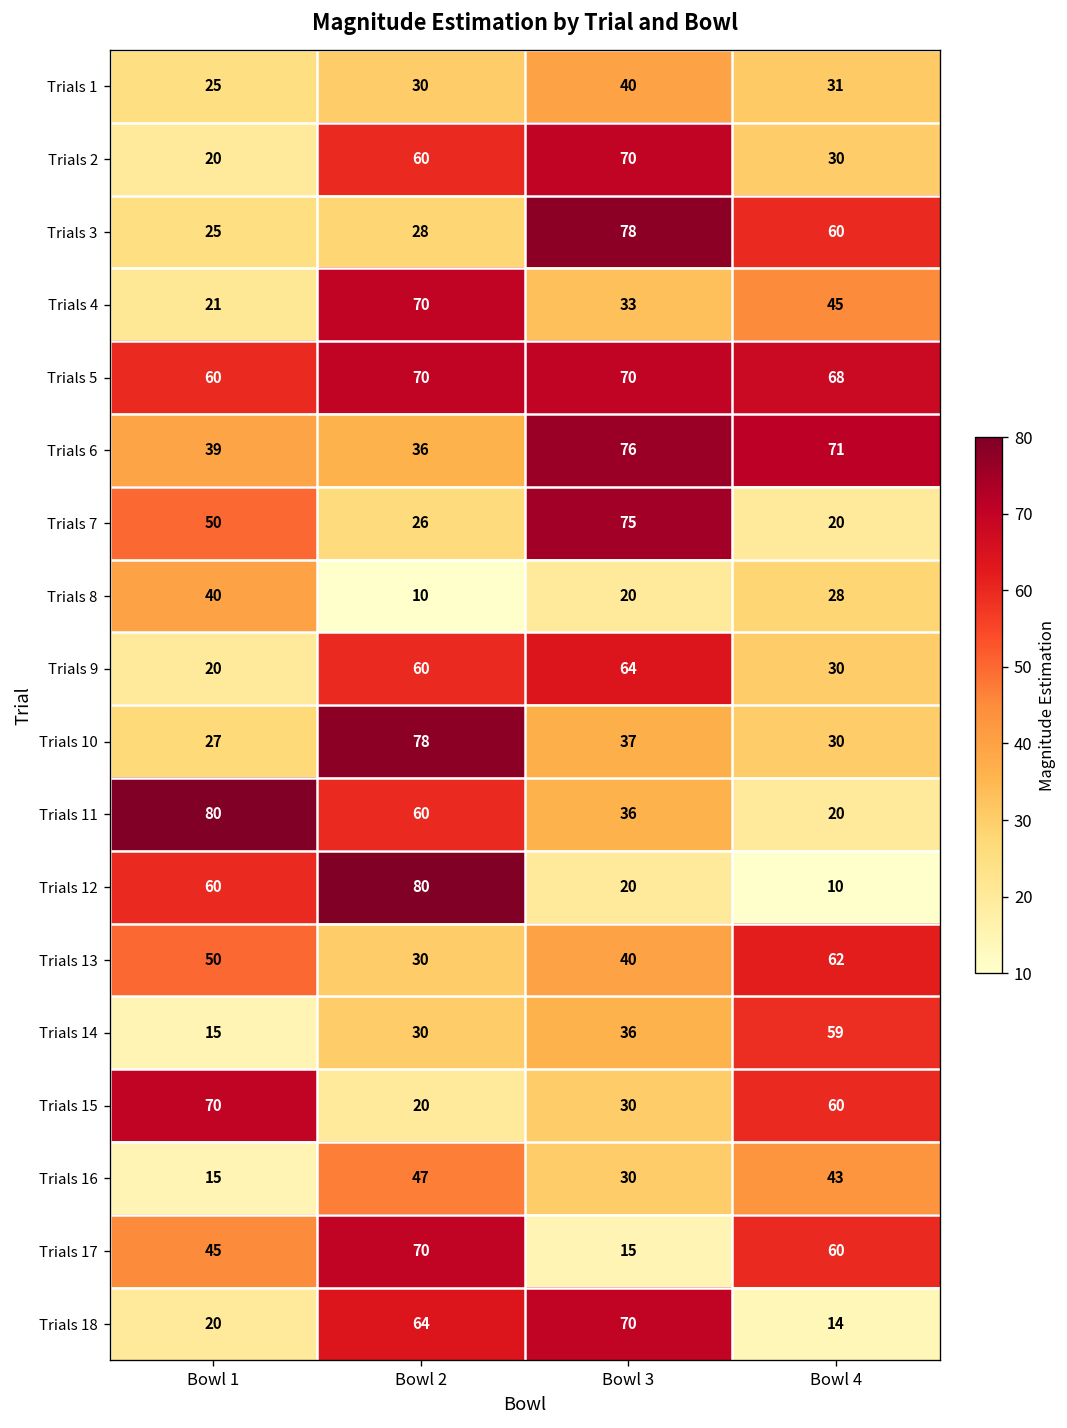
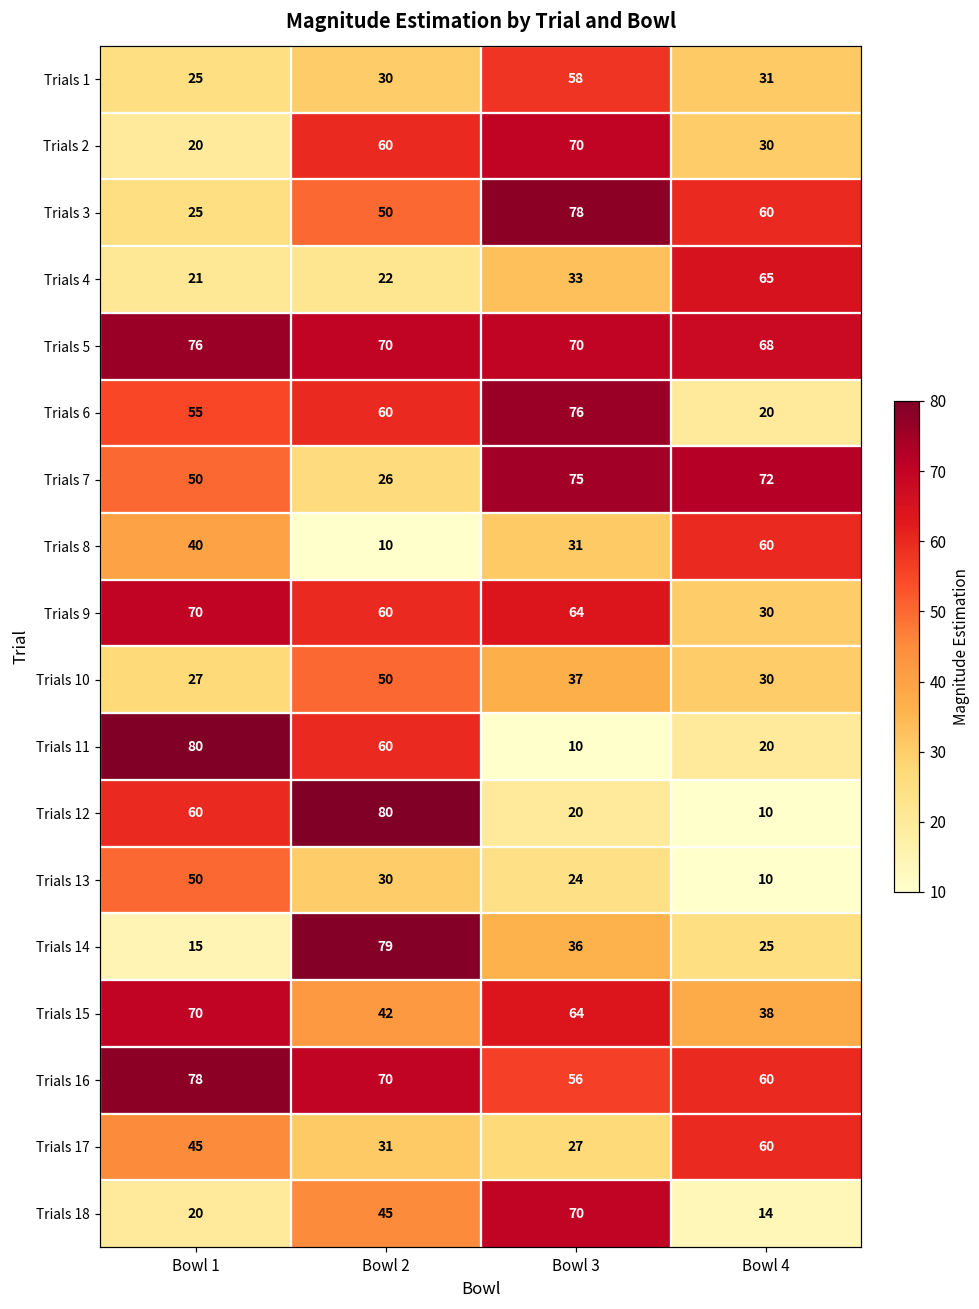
Trials 1, Bowl 3: 40 -> 58
Trials 3, Bowl 2: 28 -> 50
Trials 4, Bowl 2: 70 -> 22
Trials 4, Bowl 4: 45 -> 65
Trials 5, Bowl 1: 60 -> 76
Trials 6, Bowl 1: 39 -> 55
Trials 6, Bowl 2: 36 -> 60
Trials 6, Bowl 4: 71 -> 20
Trials 7, Bowl 4: 20 -> 72
Trials 8, Bowl 3: 20 -> 31
Trials 8, Bowl 4: 28 -> 60
Trials 9, Bowl 1: 20 -> 70
Trials 10, Bowl 2: 78 -> 50
Trials 11, Bowl 3: 36 -> 10
Trials 13, Bowl 3: 40 -> 24
Trials 13, Bowl 4: 62 -> 10
Trials 14, Bowl 2: 30 -> 79
Trials 14, Bowl 4: 59 -> 25
Trials 15, Bowl 2: 20 -> 42
Trials 15, Bowl 3: 30 -> 64
Trials 15, Bowl 4: 60 -> 38
Trials 16, Bowl 1: 15 -> 78
Trials 16, Bowl 2: 47 -> 70
Trials 16, Bowl 3: 30 -> 56
Trials 16, Bowl 4: 43 -> 60
Trials 17, Bowl 2: 70 -> 31
Trials 17, Bowl 3: 15 -> 27
Trials 18, Bowl 2: 64 -> 45
